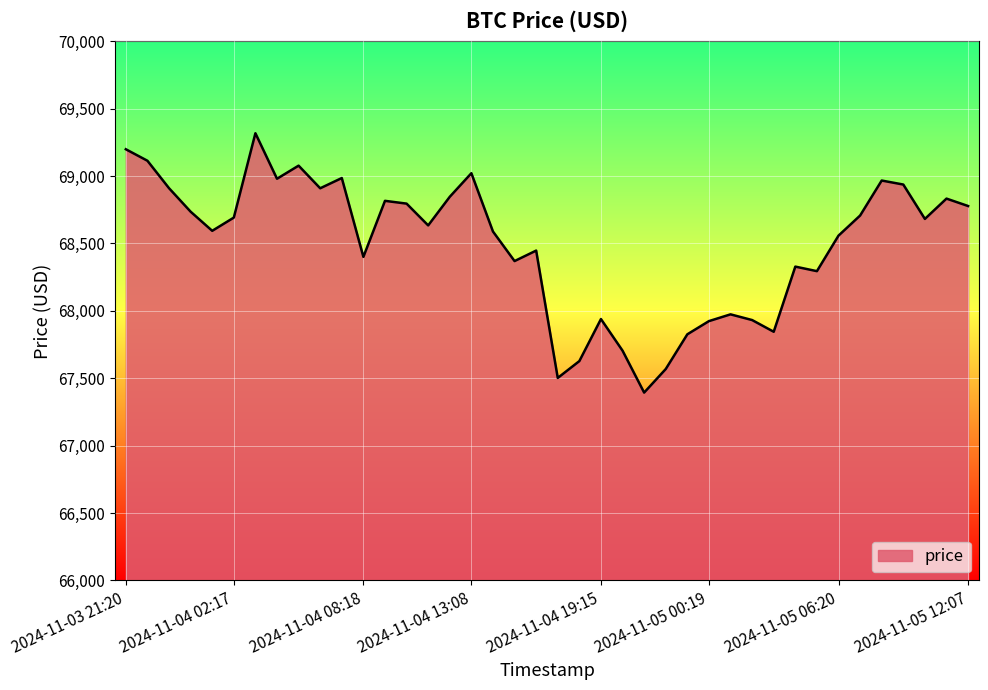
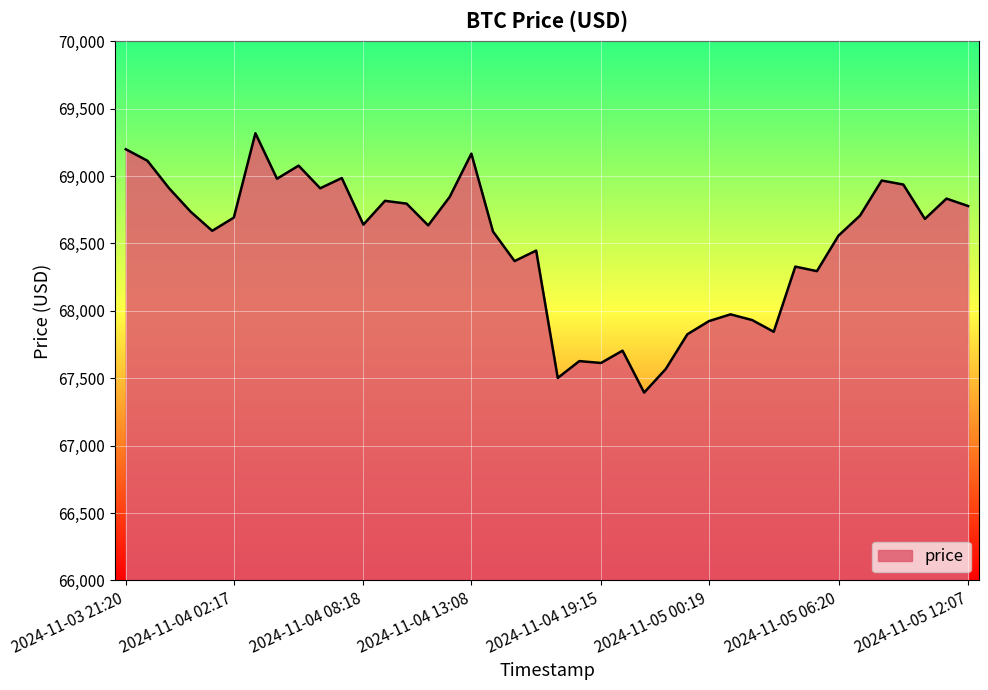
2024-11-04 08:18: 68,400 -> 68,640
2024-11-04 13:08: 69,020 -> 69,170
2024-11-04 19:15: 67,940 -> 67,610
